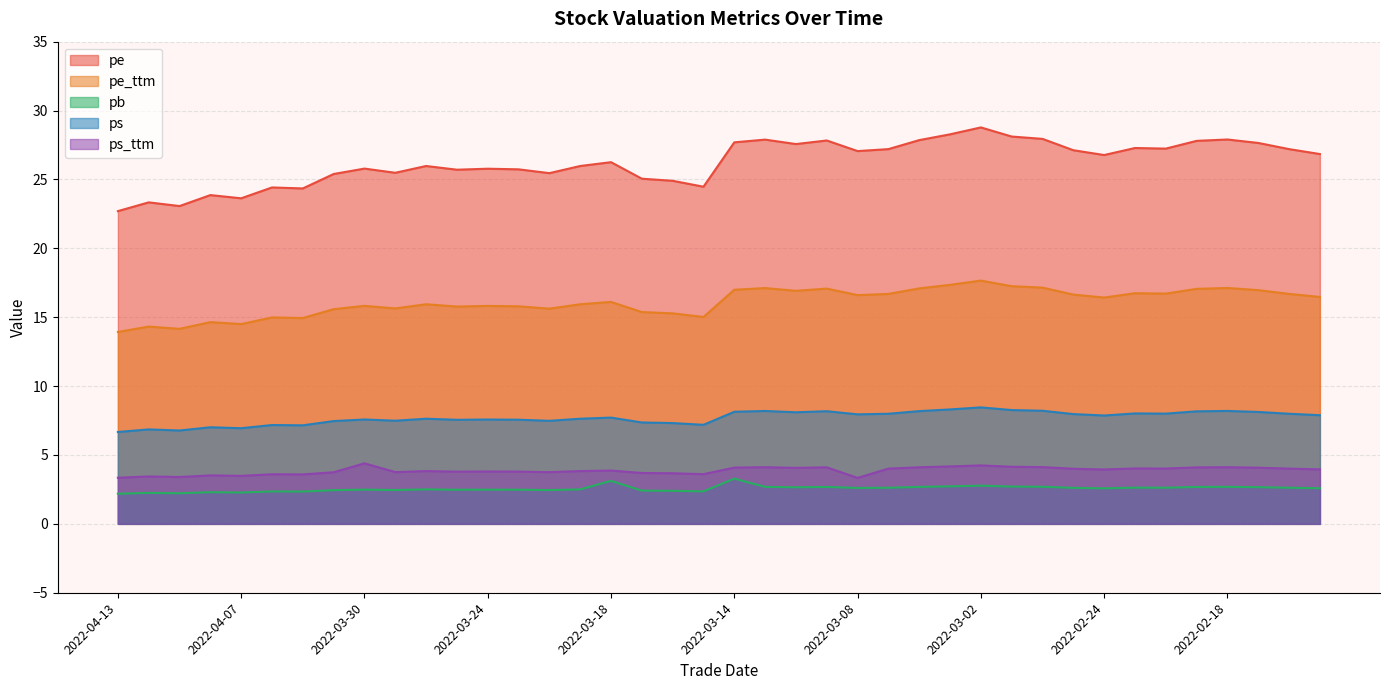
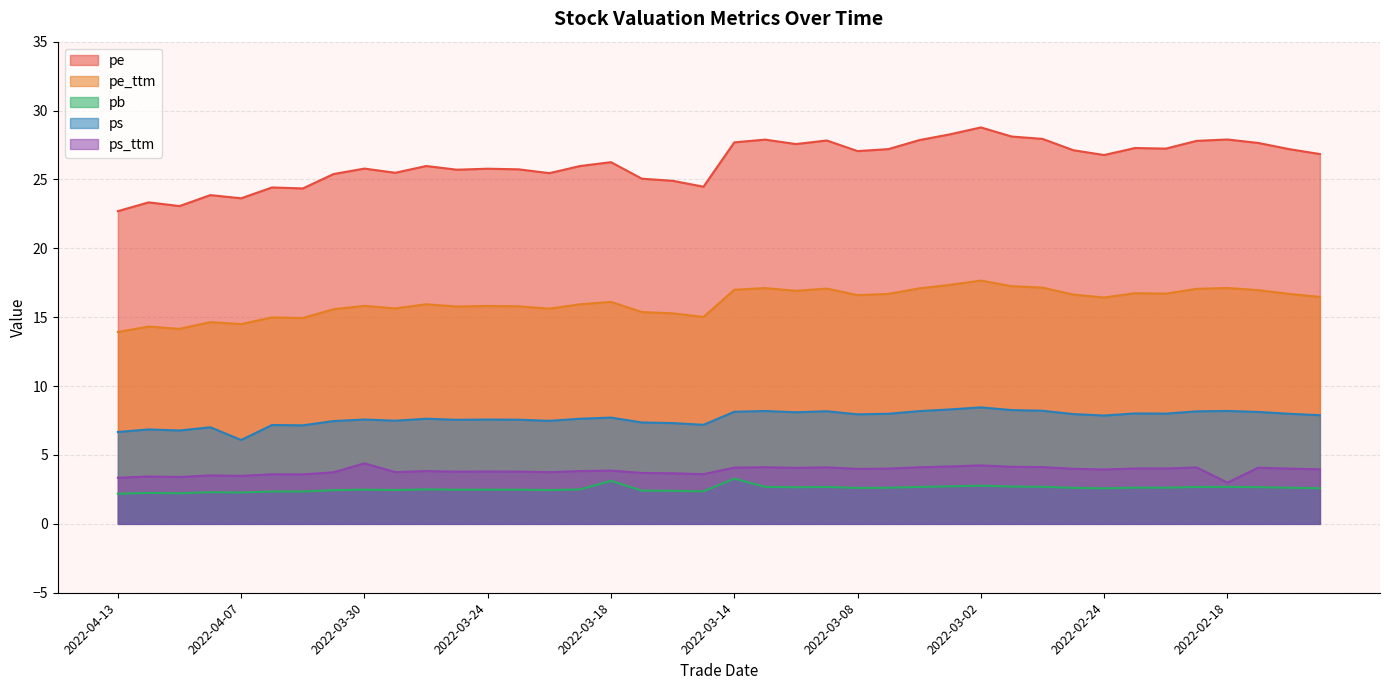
ps, 2022-04-07: 6.9 -> 6.1
ps_ttm, 2022-03-08: 3.3 -> 4.0
ps_ttm, 2022-02-18: 4.1 -> 3.0
